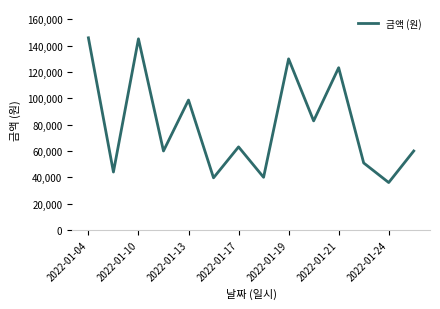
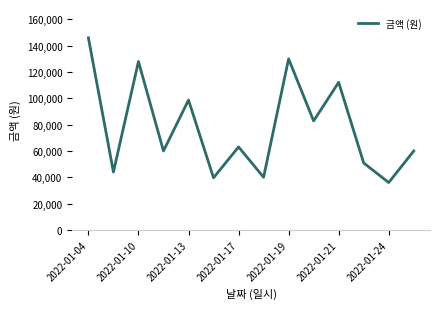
2022-01-10: 145,000 -> 128,000
2022-01-21: 123,000 -> 112,000
